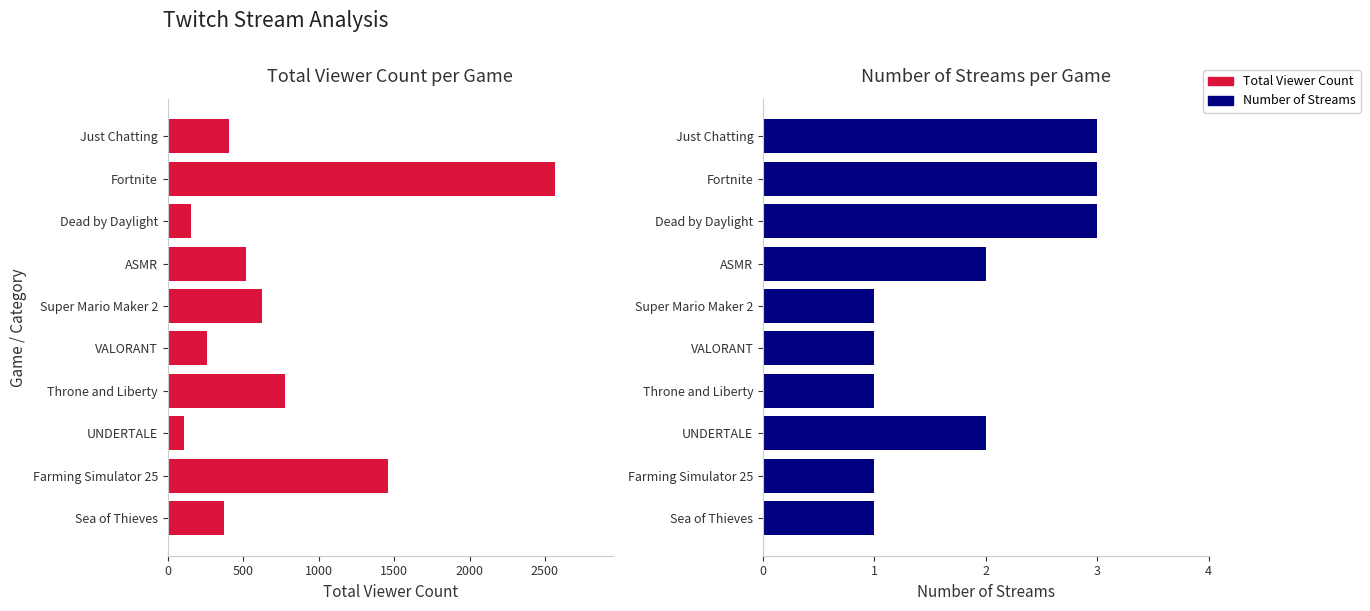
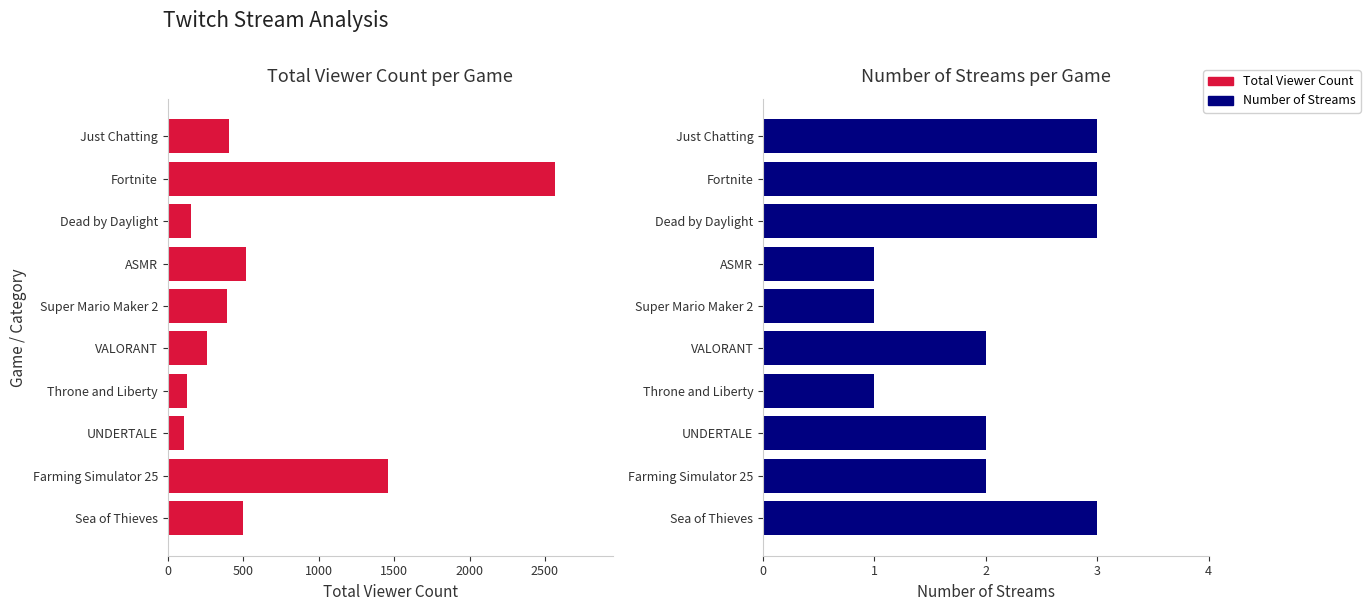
Total Viewer Count per Game, Super Mario Maker 2: 630 -> 390
Total Viewer Count per Game, Throne and Liberty: 780 -> 130
Total Viewer Count per Game, Sea of Thieves: 370 -> 500
Number of Streams per Game, ASMR: 2 -> 1
Number of Streams per Game, VALORANT: 1 -> 2
Number of Streams per Game, Farming Simulator 25: 1 -> 2
Number of Streams per Game, Sea of Thieves: 1 -> 3
